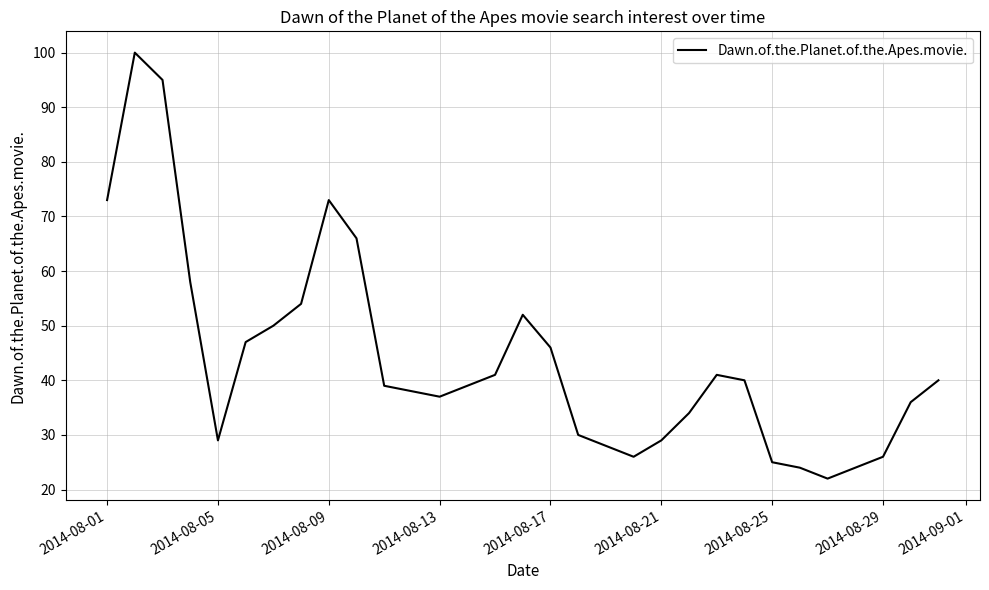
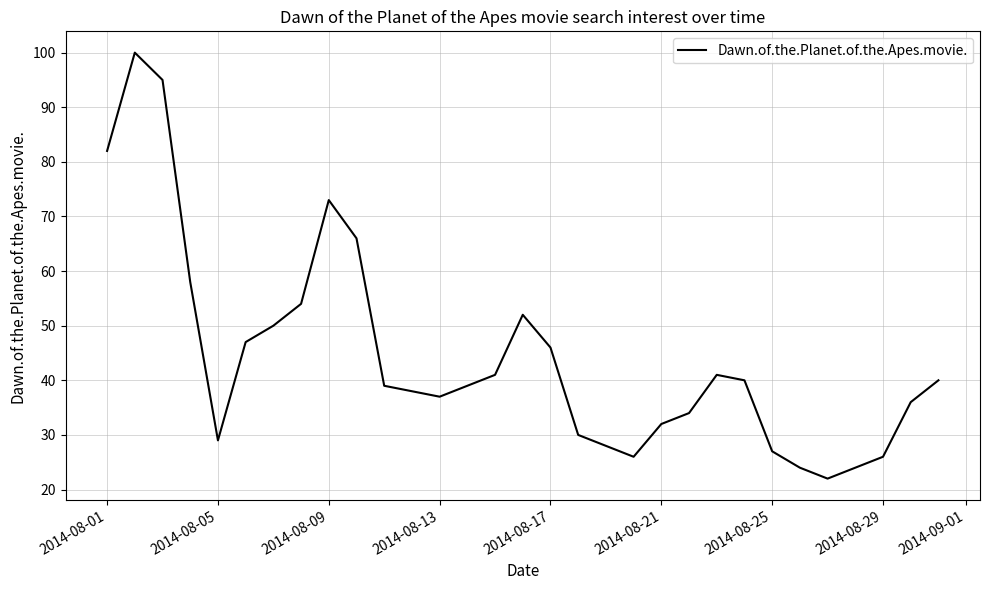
2014-08-01: 73 -> 82
2014-08-21: 29 -> 32
2014-08-25: 25 -> 27
